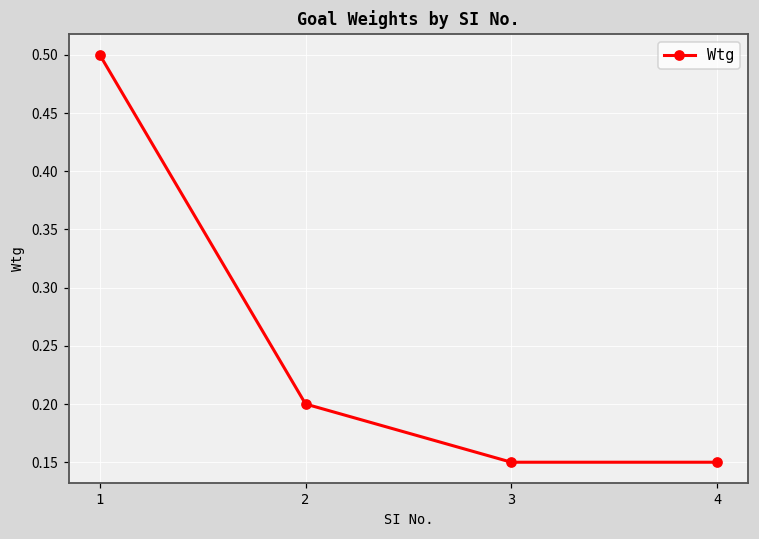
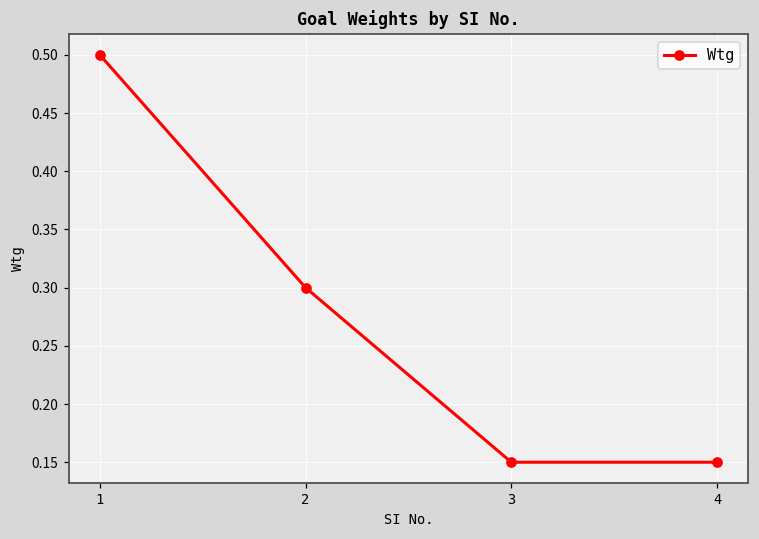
2: 0.2 -> 0.3
